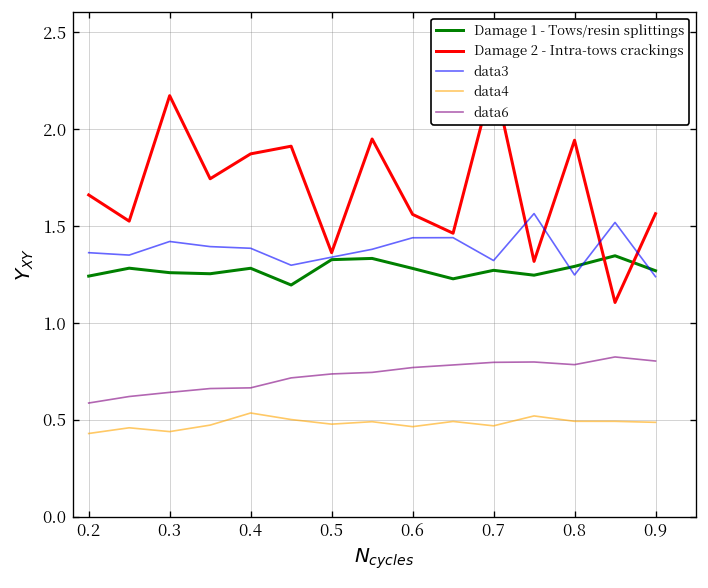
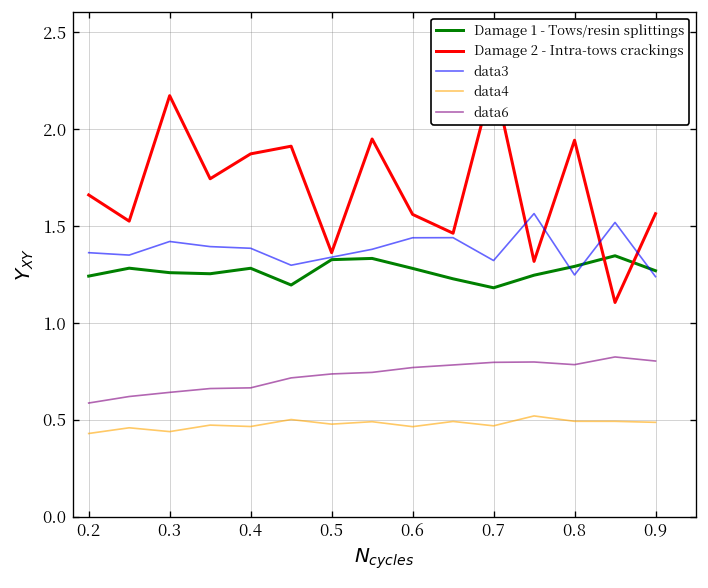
data4, 0.4: 0.53 -> 0.46
Damage 1 - Tows/resin splittings, 0.7: 1.27 -> 1.18
